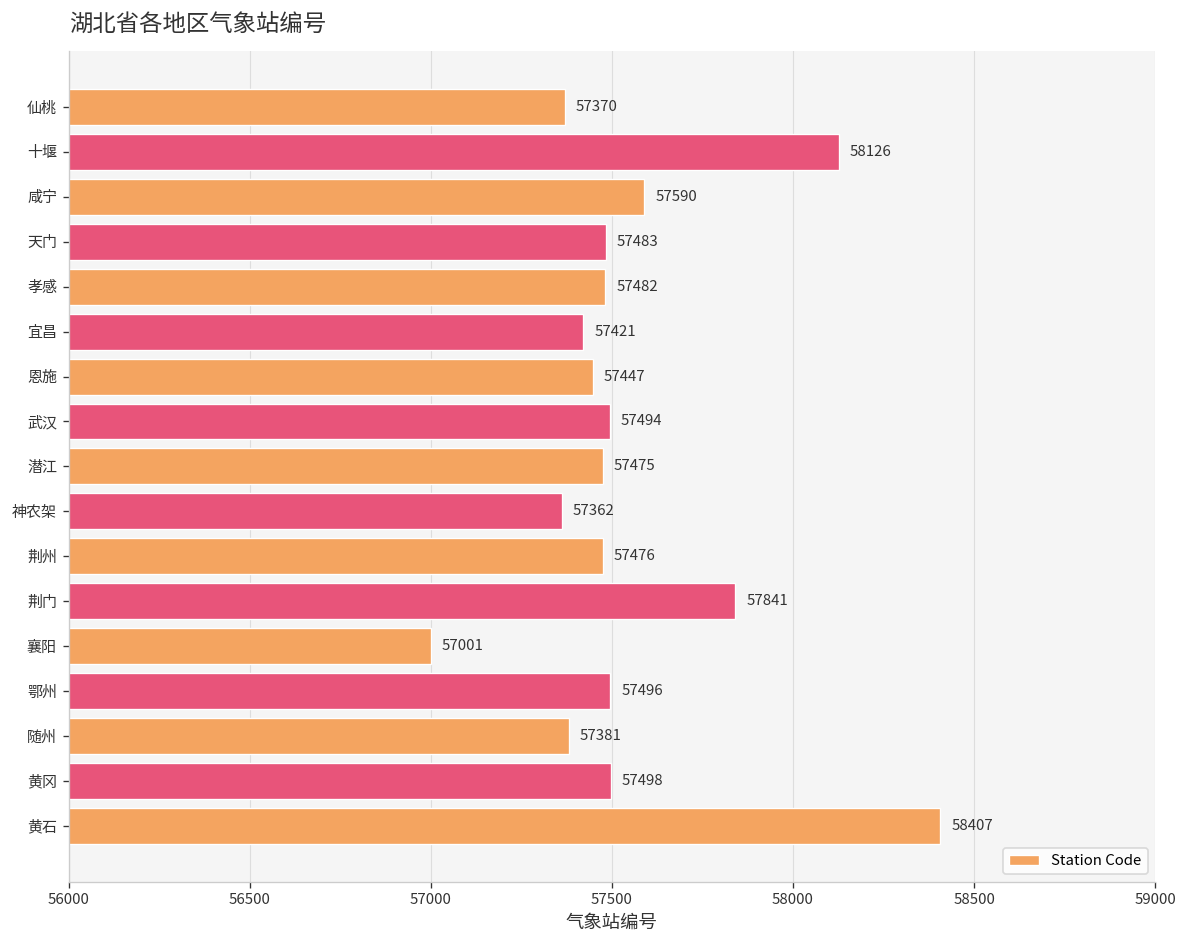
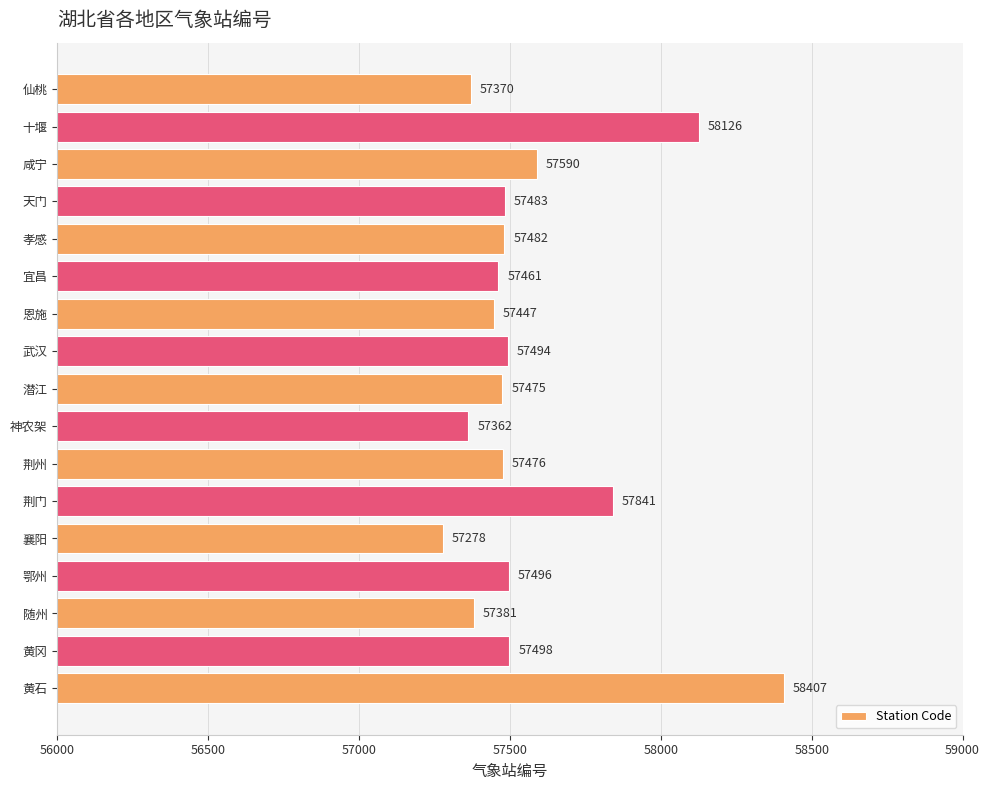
宜昌: 57421 -> 57461
襄阳: 57001 -> 57278
